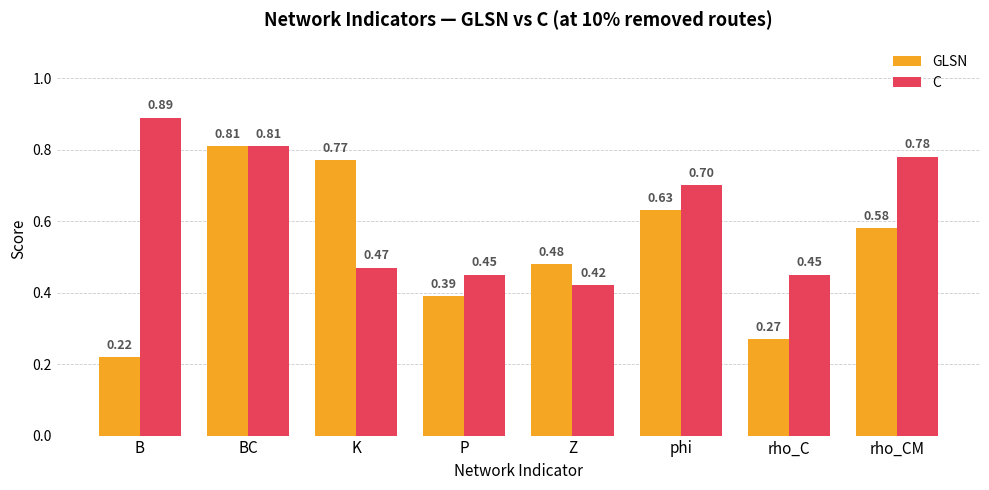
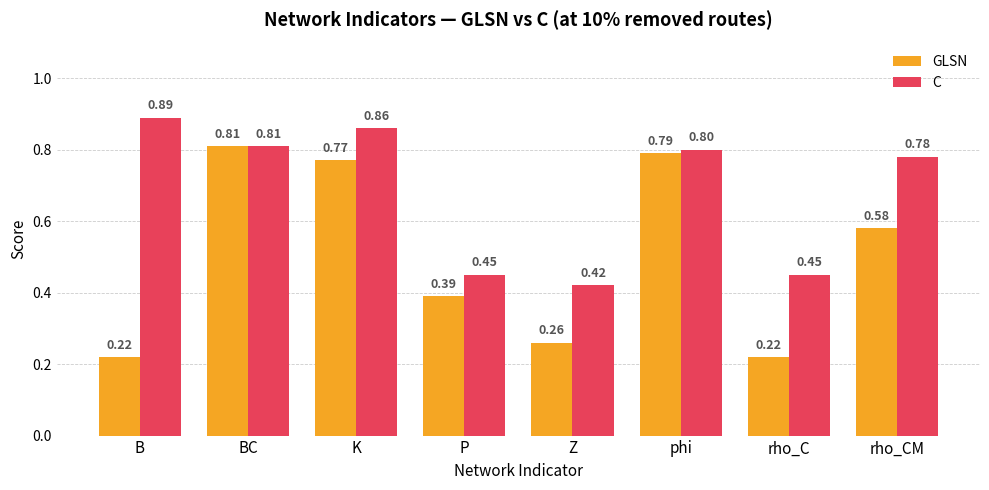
C, K: 0.47 -> 0.86
GLSN, Z: 0.48 -> 0.26
GLSN, phi: 0.63 -> 0.79
C, phi: 0.70 -> 0.80
GLSN, rho_C: 0.27 -> 0.22
